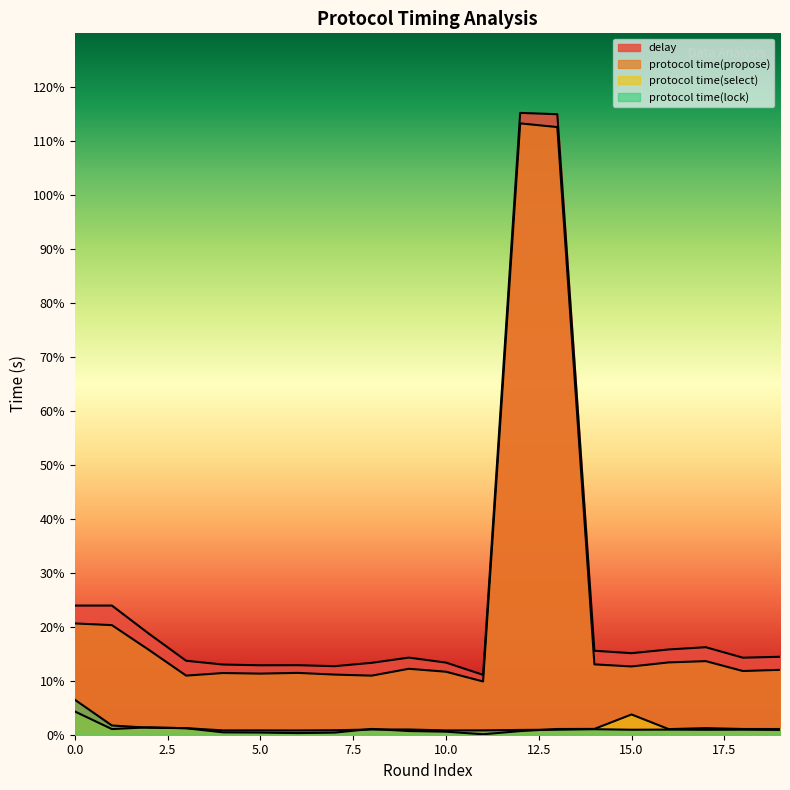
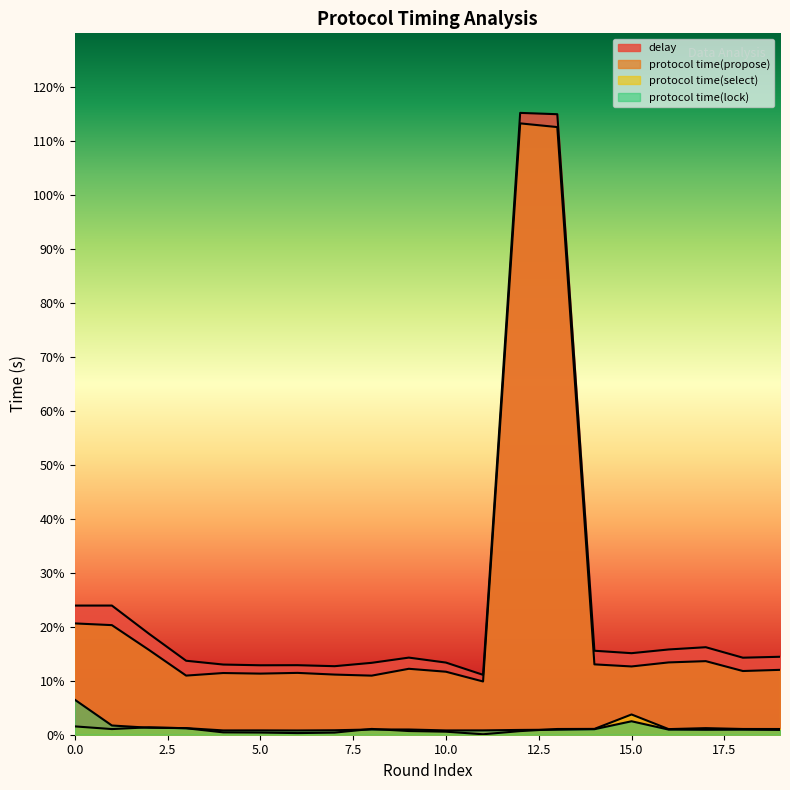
protocol time(select), 0.0: 4% -> 2%
protocol time(lock), 15.0: 1% -> 2%
